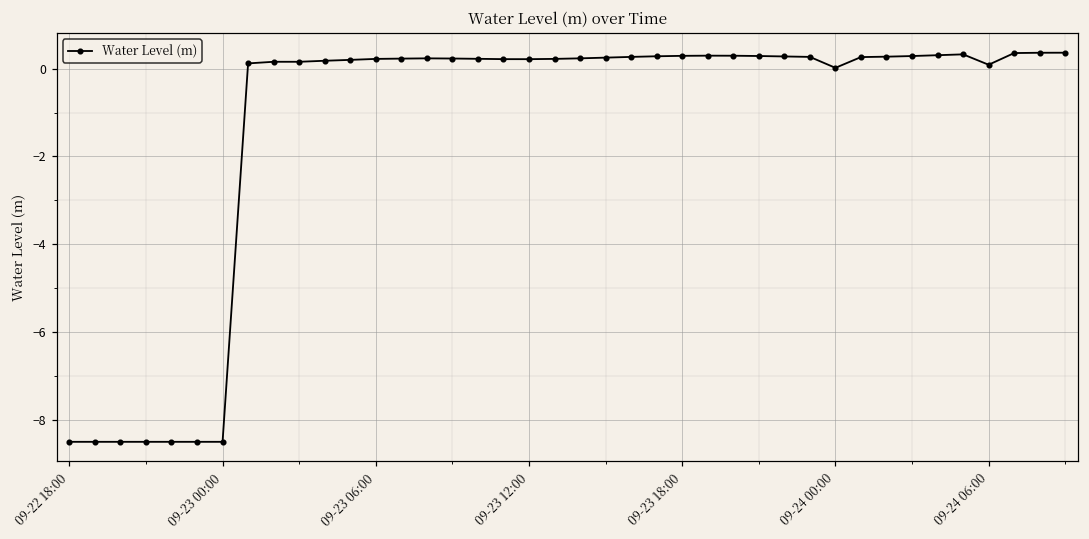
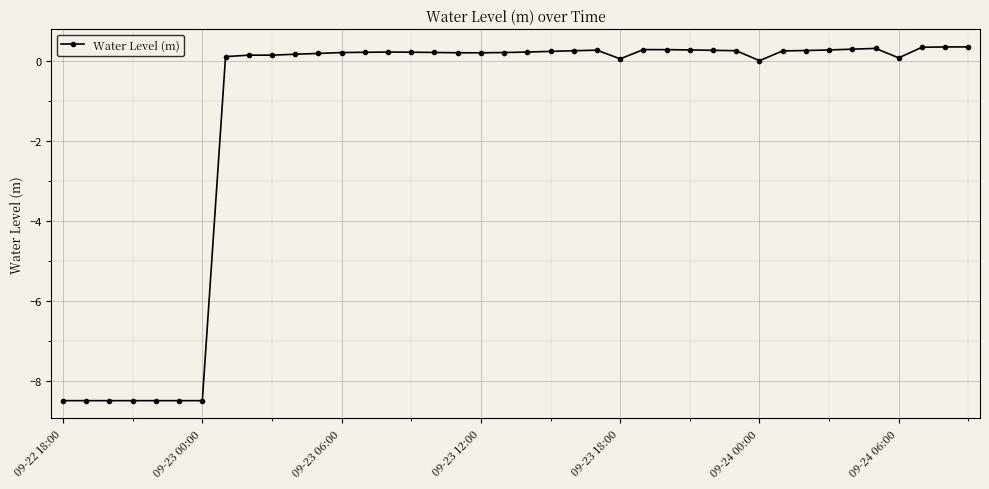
09-23 18:00: 0.3 -> 0.1
